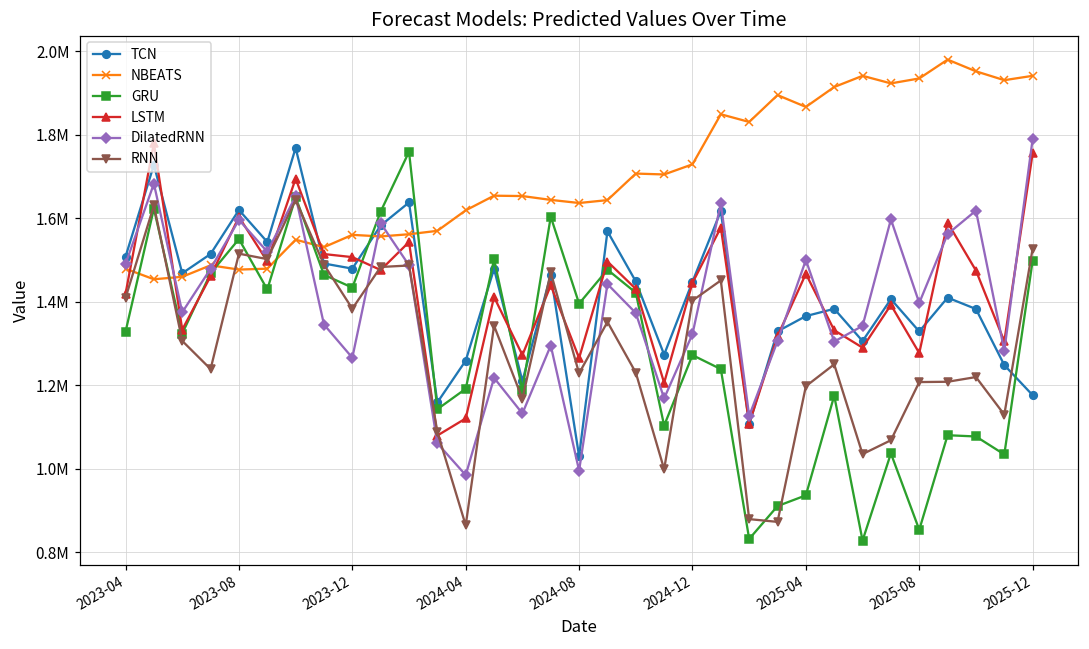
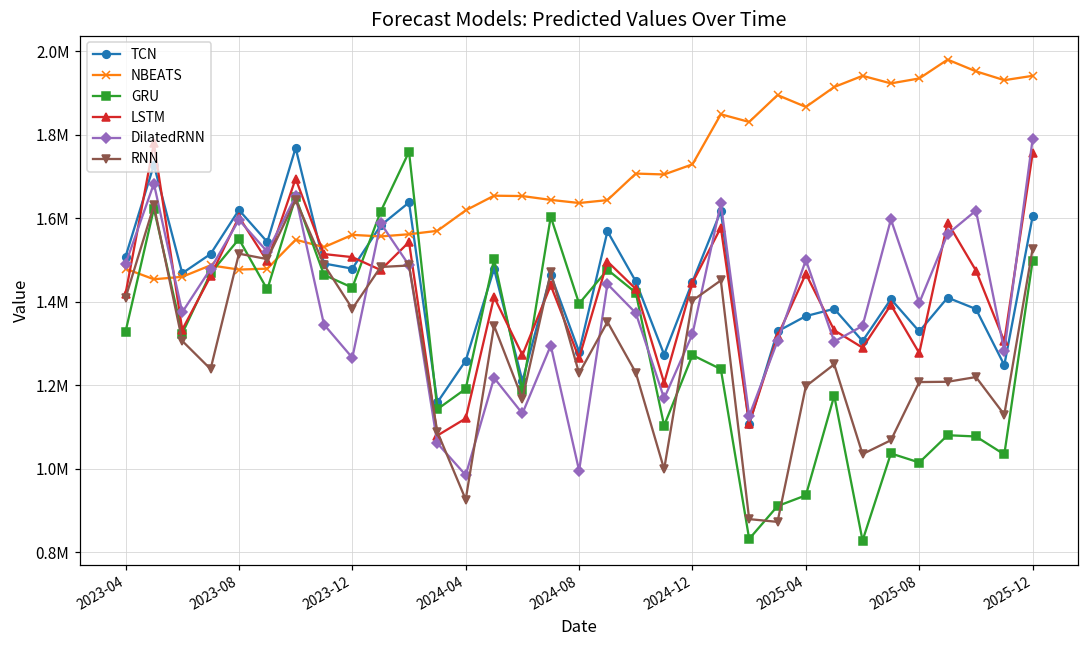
RNN, 2024-04: 870000 -> 930000
TCN, 2024-08: 1030000 -> 1280000
GRU, 2025-08: 850000 -> 1020000
TCN, 2025-12: 1180000 -> 1600000
